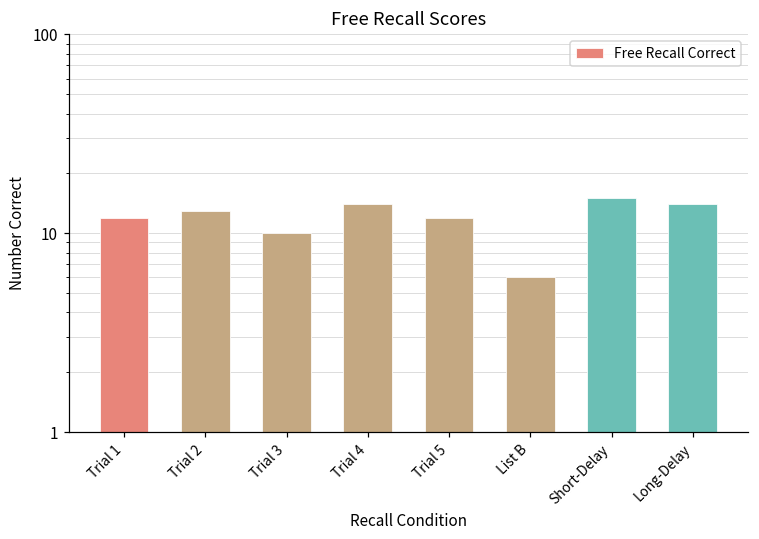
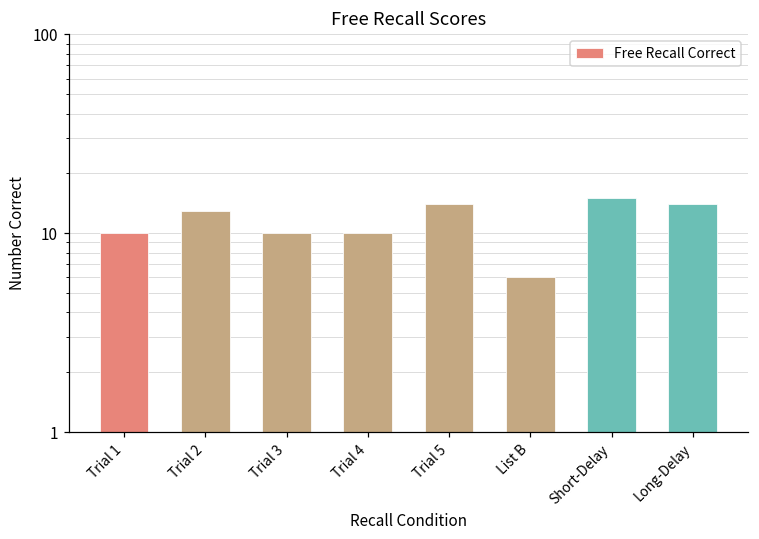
Trial 1: 12 -> 10
Trial 4: 14 -> 10
Trial 5: 12 -> 14
